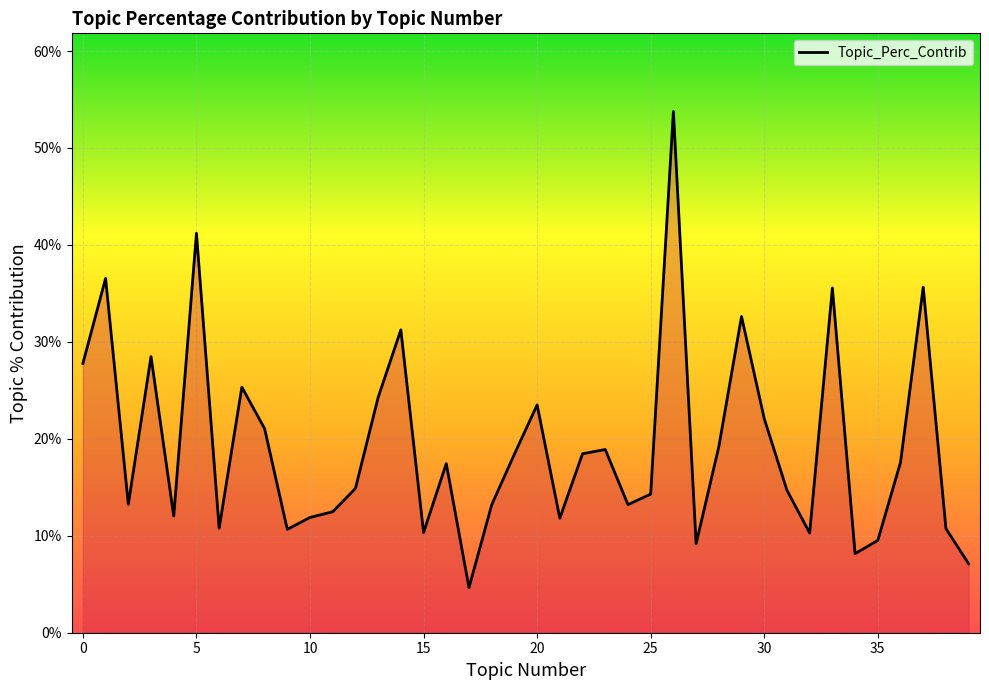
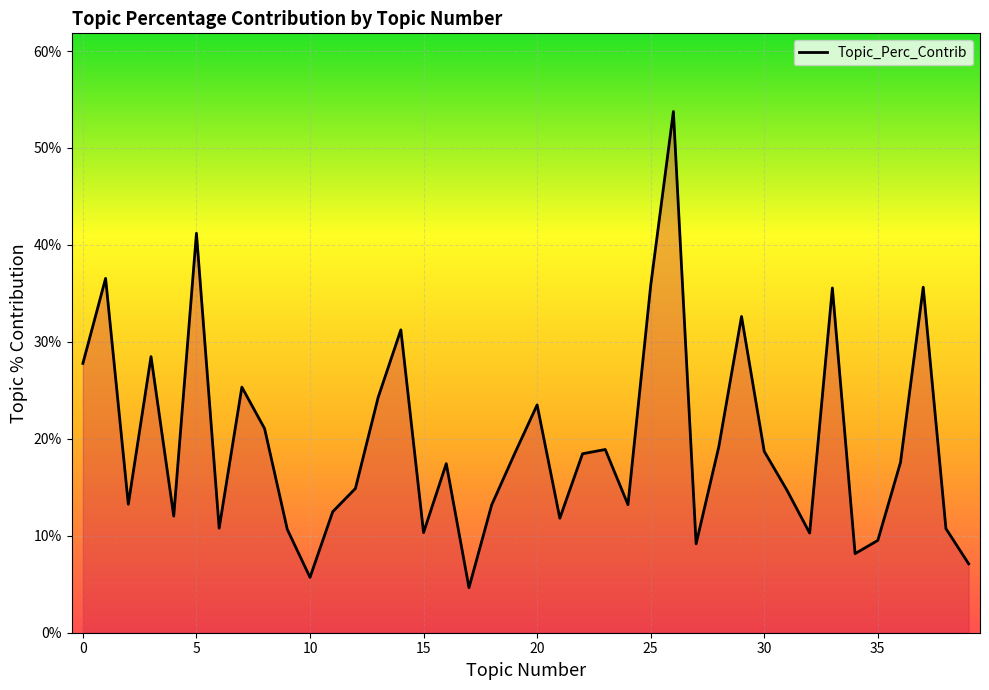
10: 12% -> 6%
25: 14% -> 36%
30: 22% -> 19%
